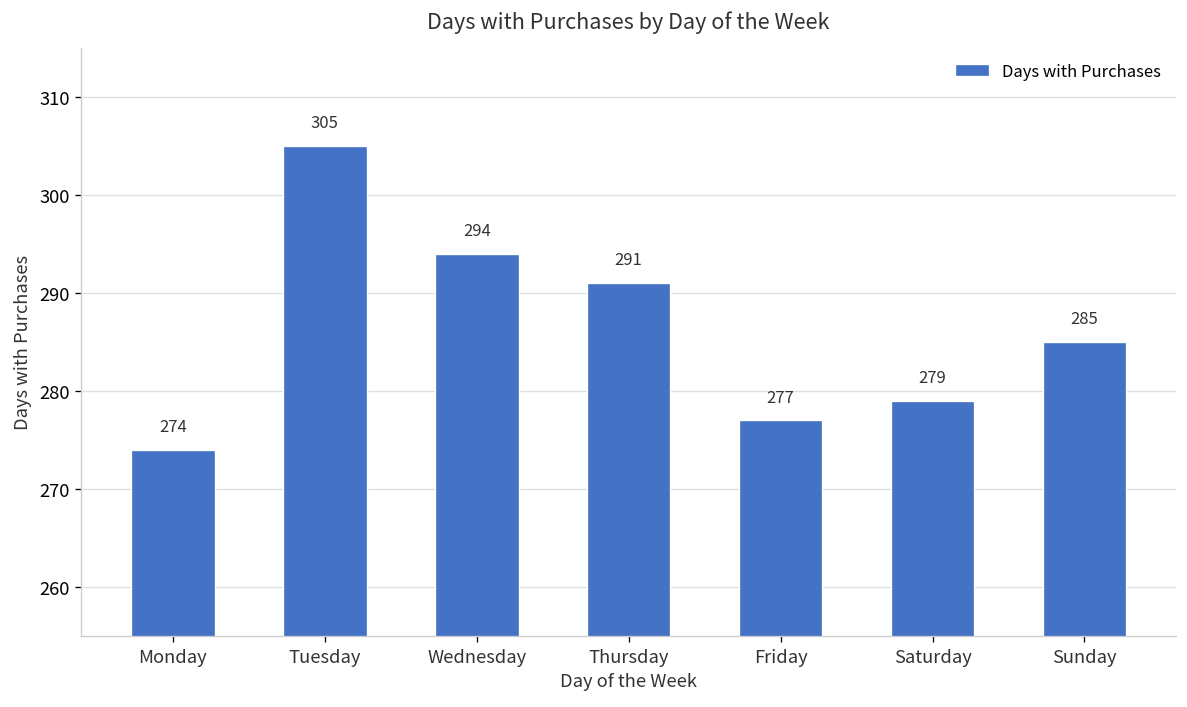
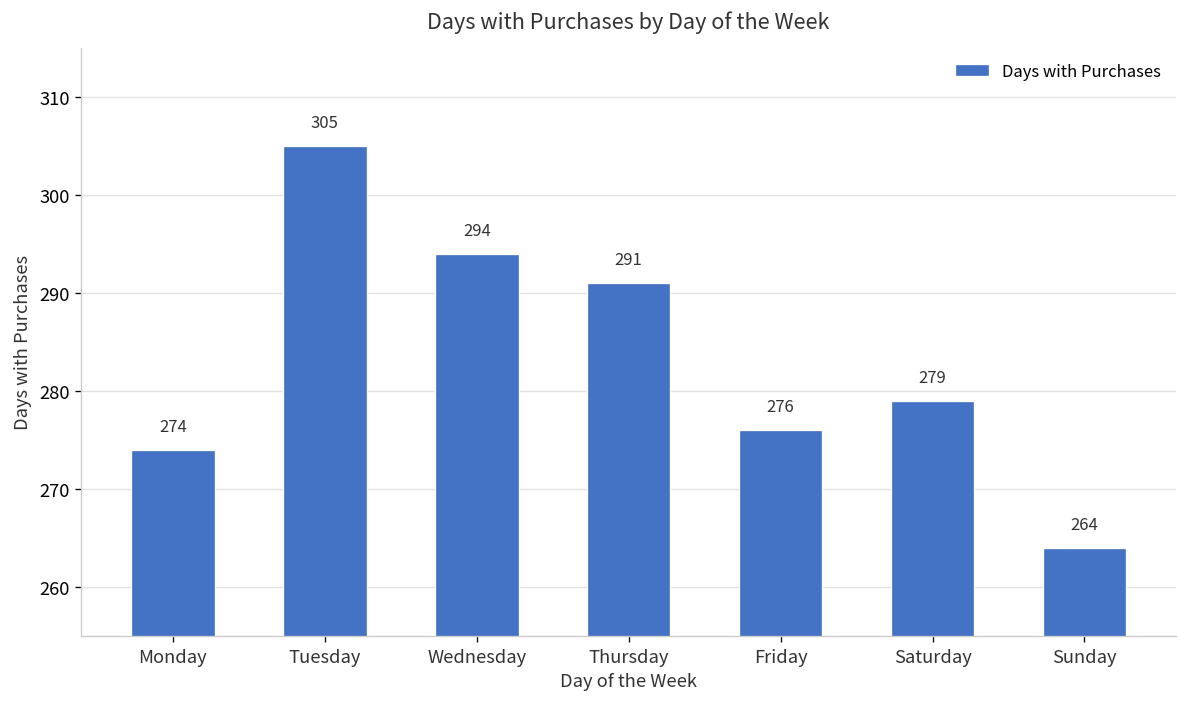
Friday: 277 -> 276
Sunday: 285 -> 264
